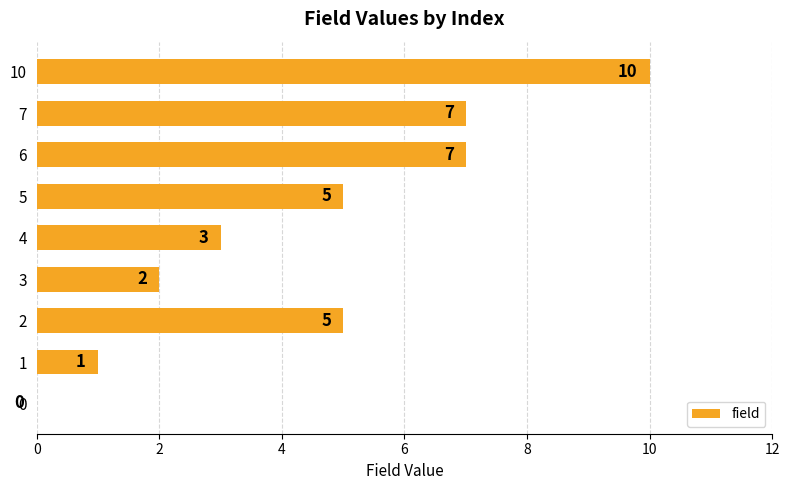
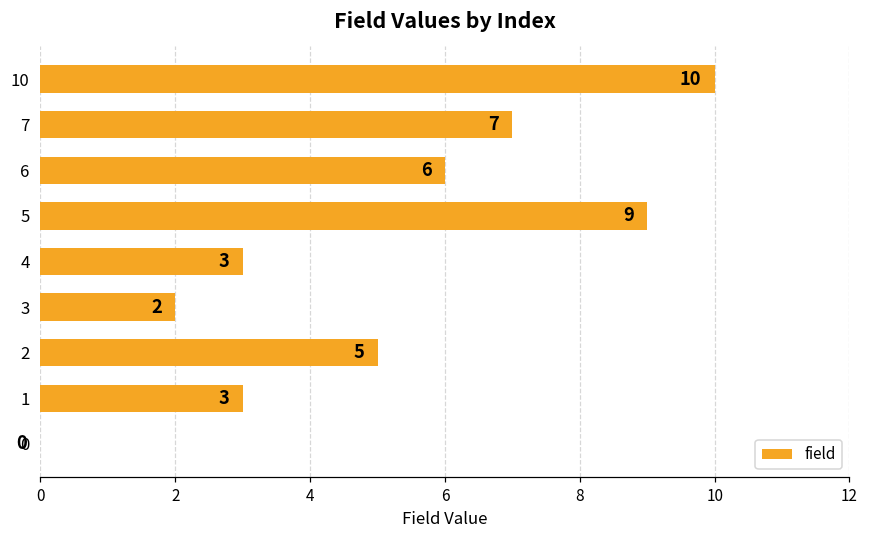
6: 7 -> 6
5: 5 -> 9
1: 1 -> 3
